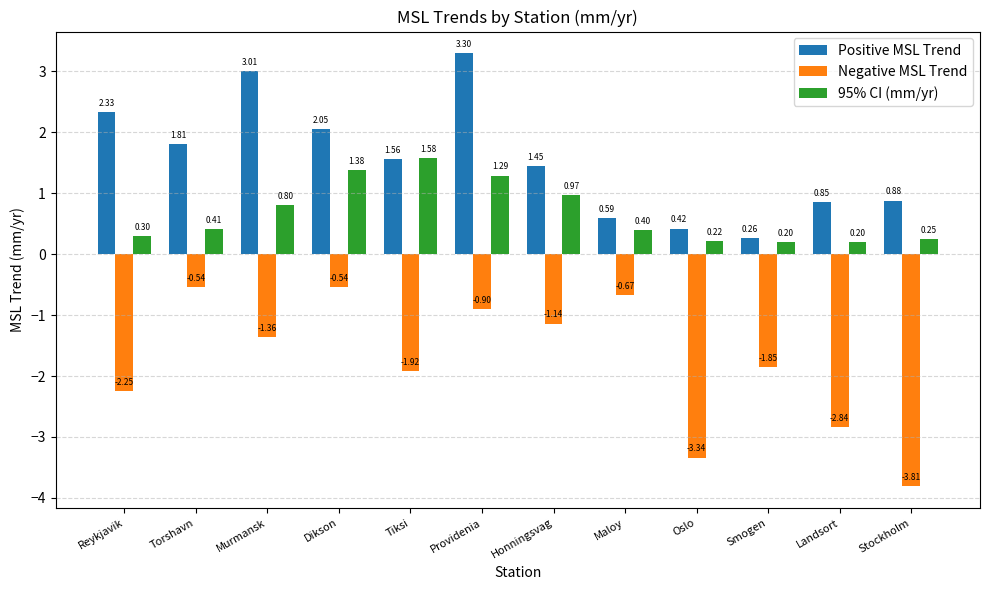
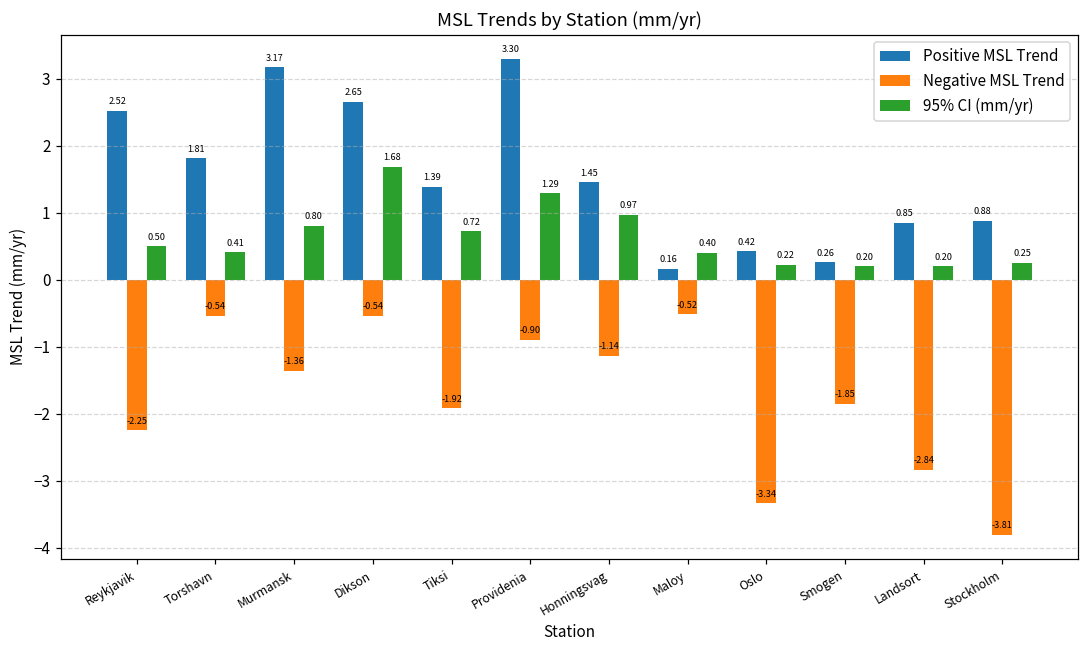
Positive MSL Trend, Reykjavik: 2.33 -> 2.52
95% CI (mm/yr), Reykjavik: 0.30 -> 0.50
Positive MSL Trend, Murmansk: 3.01 -> 3.17
Positive MSL Trend, Dikson: 2.05 -> 2.65
95% CI (mm/yr), Dikson: 1.38 -> 1.68
Positive MSL Trend, Tiksi: 1.56 -> 1.39
95% CI (mm/yr), Tiksi: 1.58 -> 0.72
Positive MSL Trend, Maloy: 0.59 -> 0.16
Negative MSL Trend, Maloy: -0.67 -> -0.52
